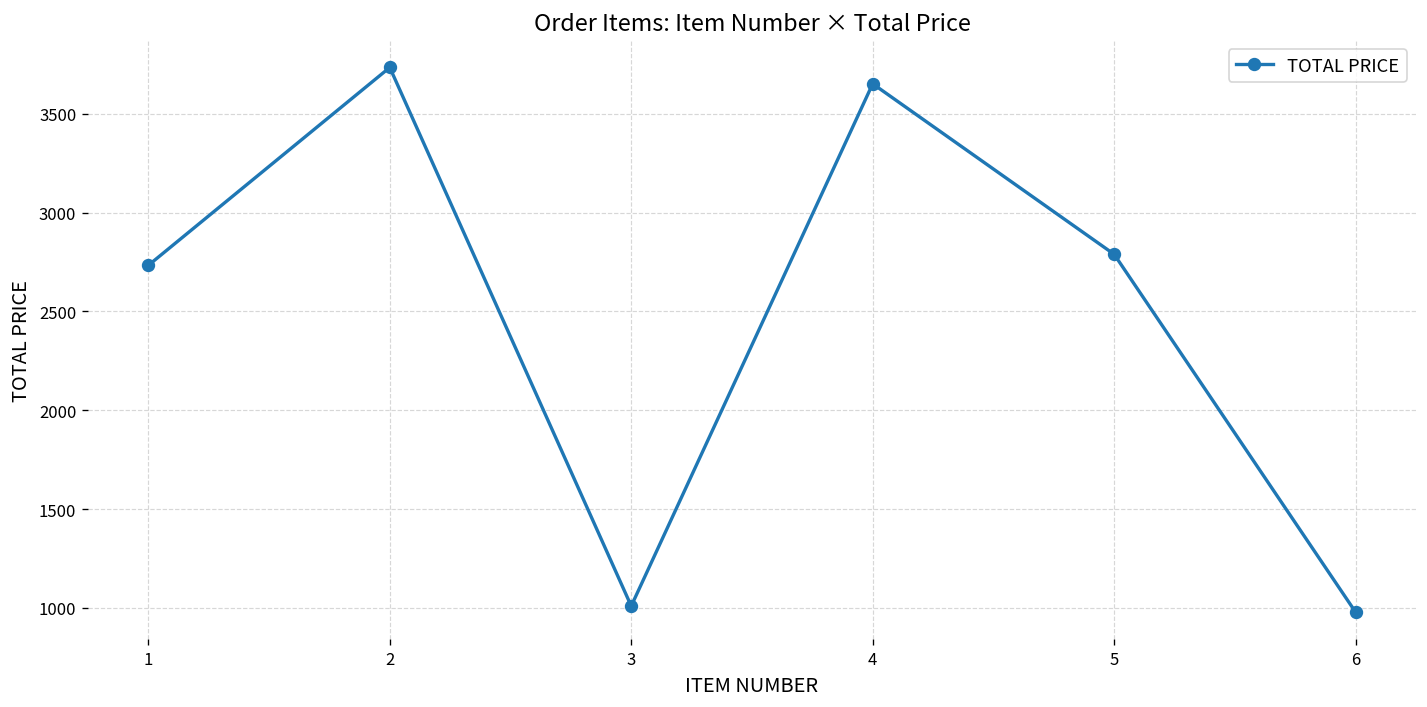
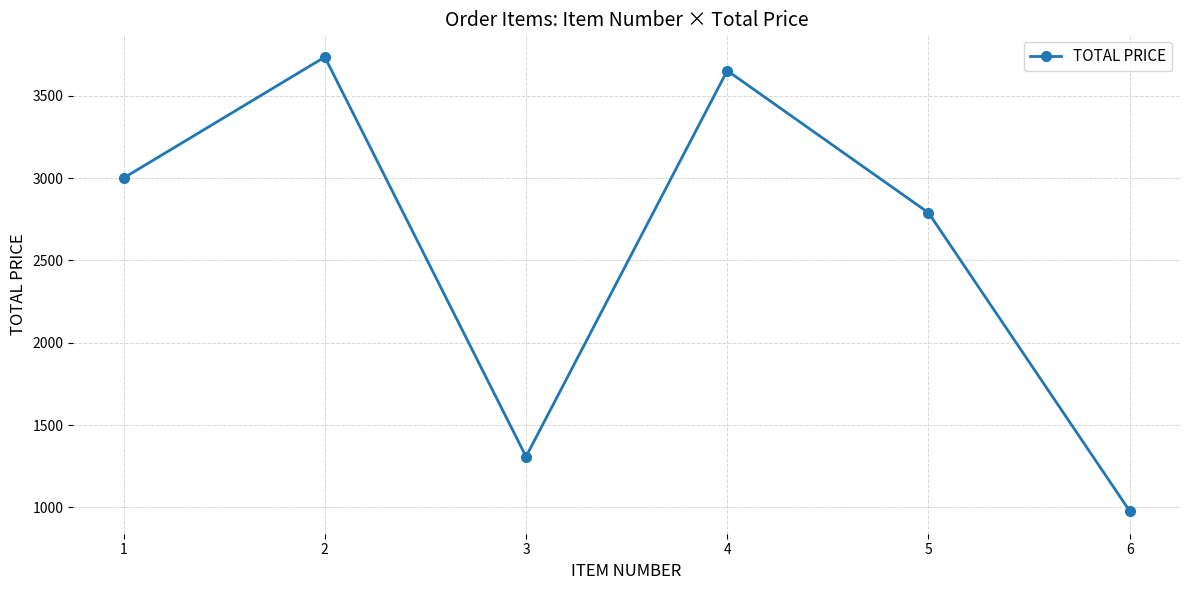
1: 2730 -> 3000
3: 1010 -> 1310
